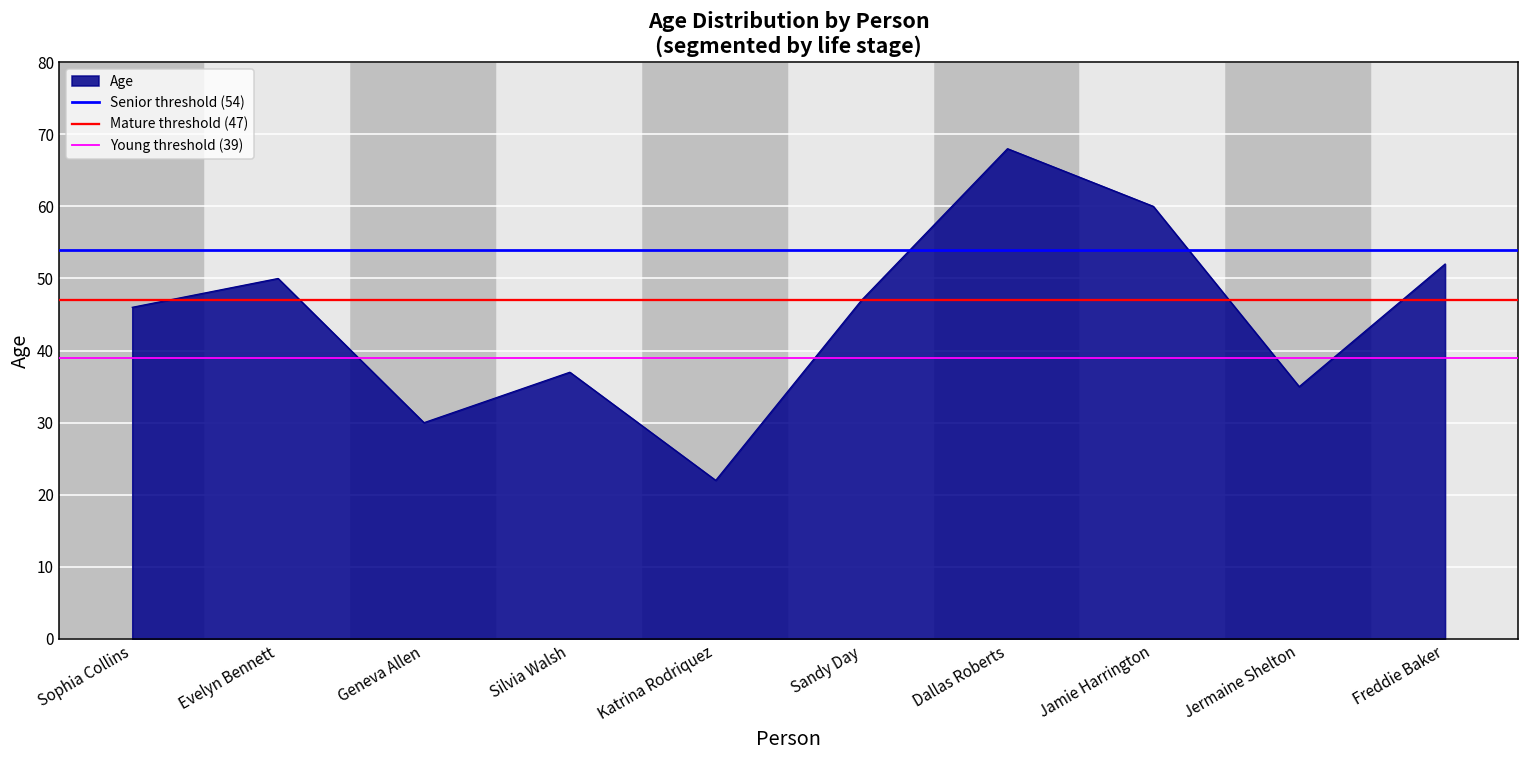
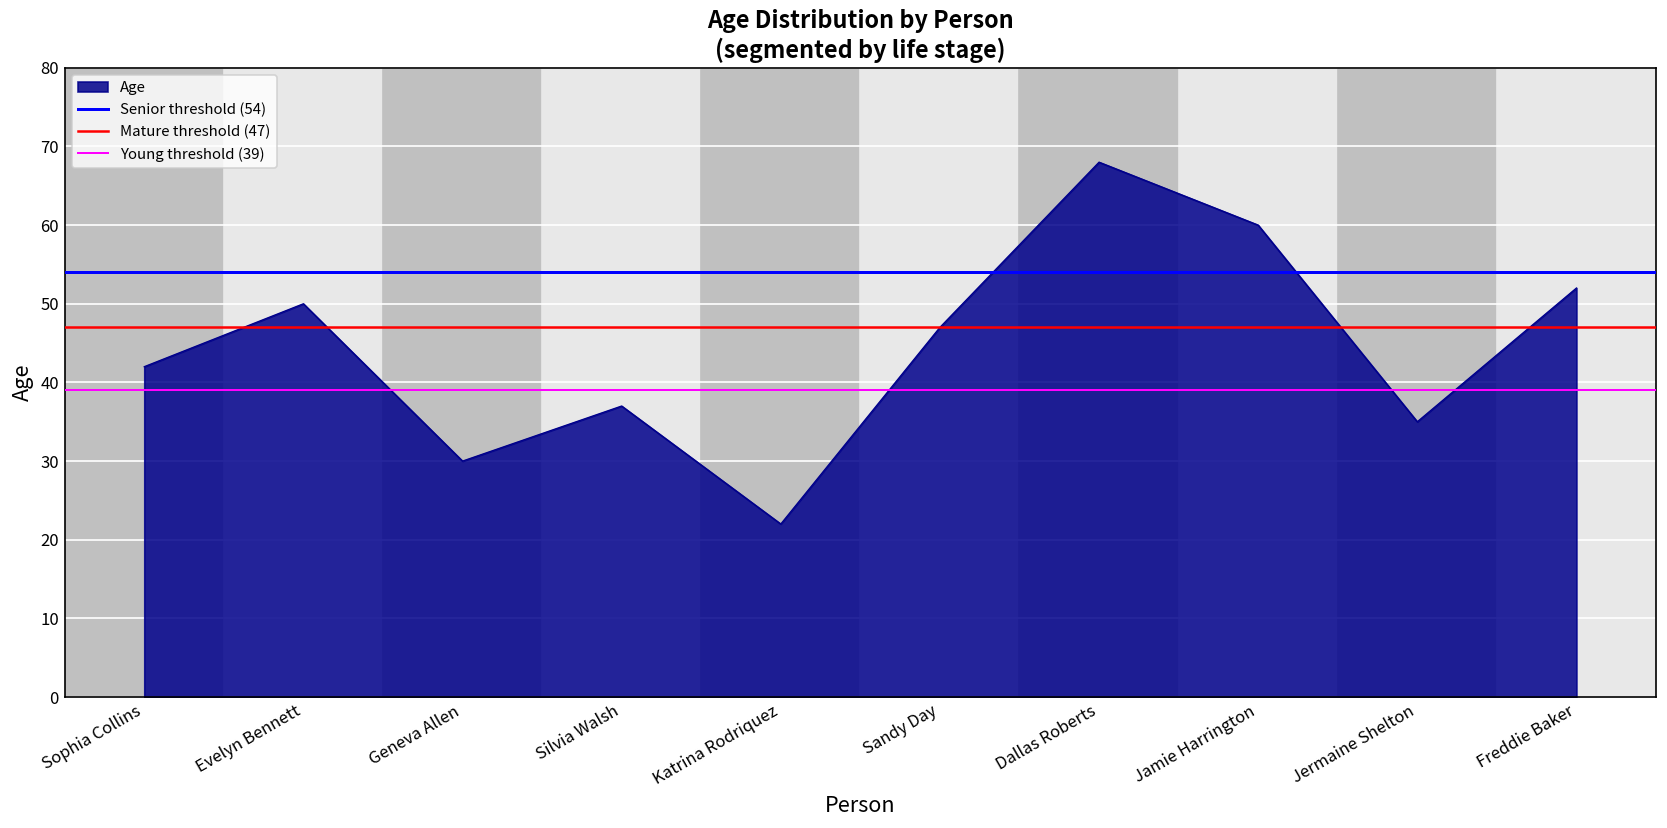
Sophia Collins: 46 -> 42
